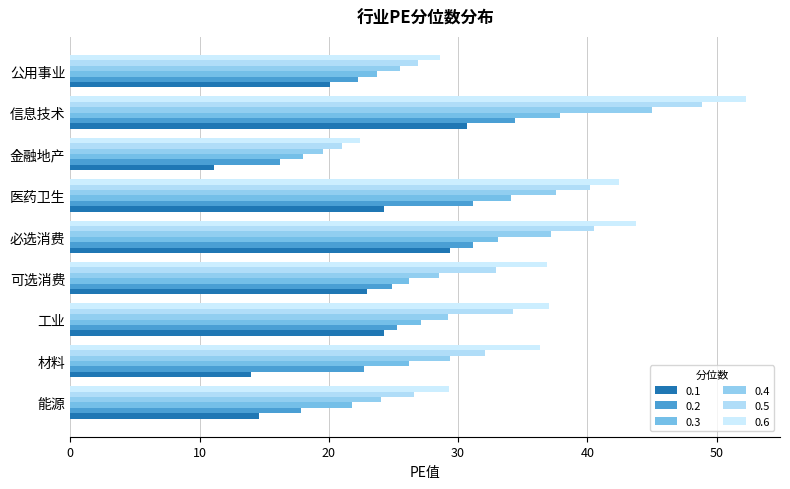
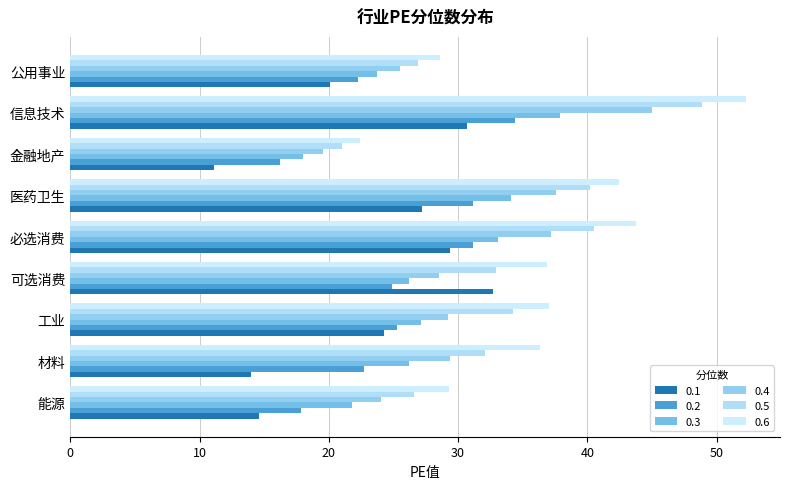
0.1, 医药卫生: 24.3 -> 27.2
0.1, 可选消费: 23.0 -> 32.7
